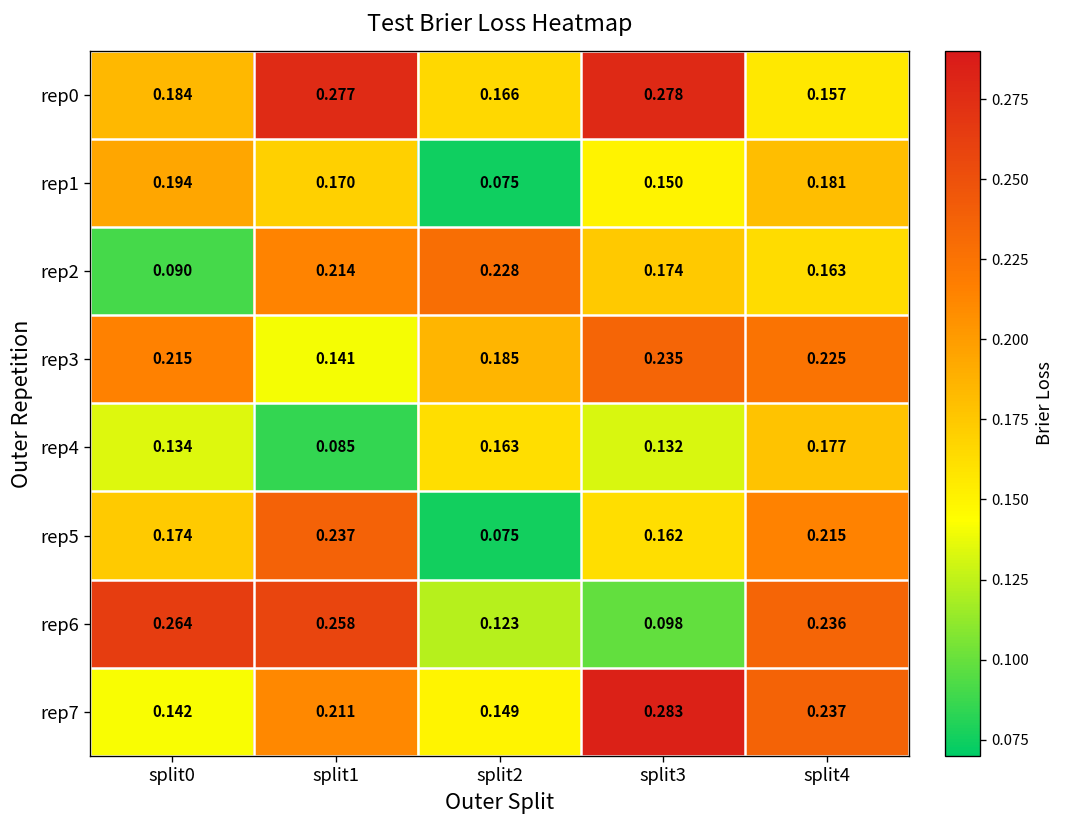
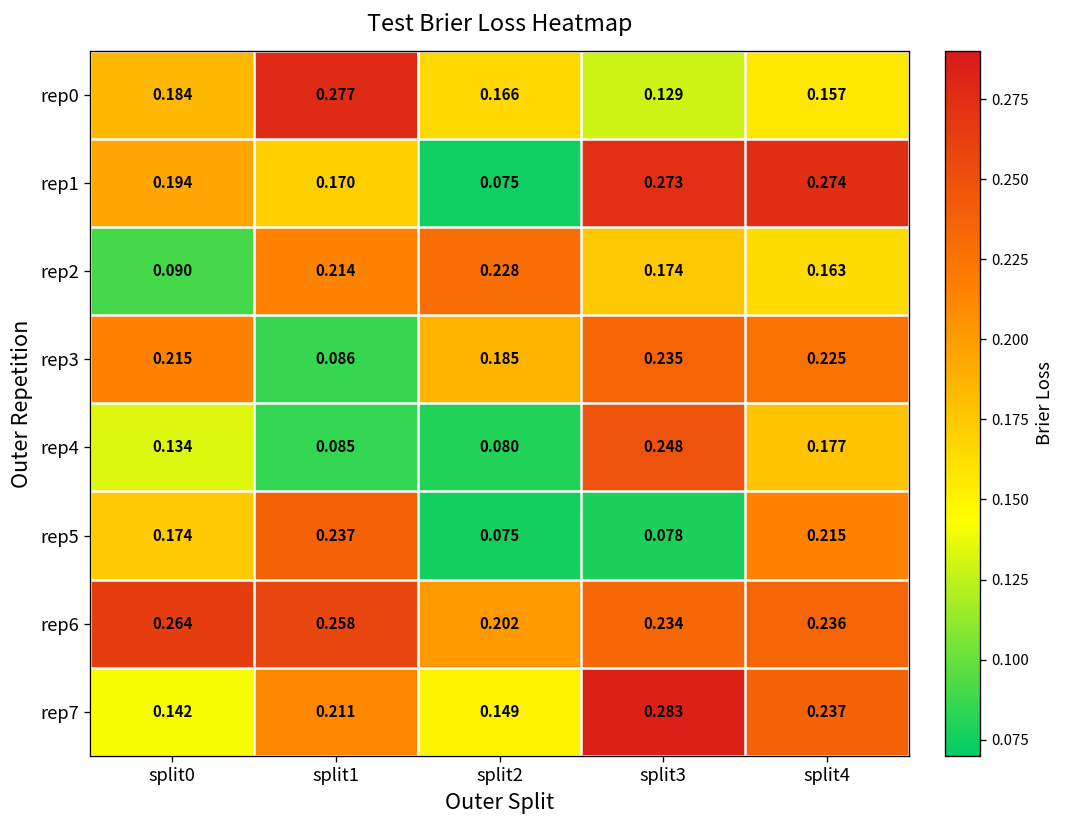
rep0, split3: 0.278 -> 0.129
rep1, split3: 0.150 -> 0.273
rep1, split4: 0.181 -> 0.274
rep3, split1: 0.141 -> 0.086
rep4, split2: 0.163 -> 0.080
rep4, split3: 0.132 -> 0.248
rep5, split3: 0.162 -> 0.078
rep6, split2: 0.123 -> 0.202
rep6, split3: 0.098 -> 0.234
